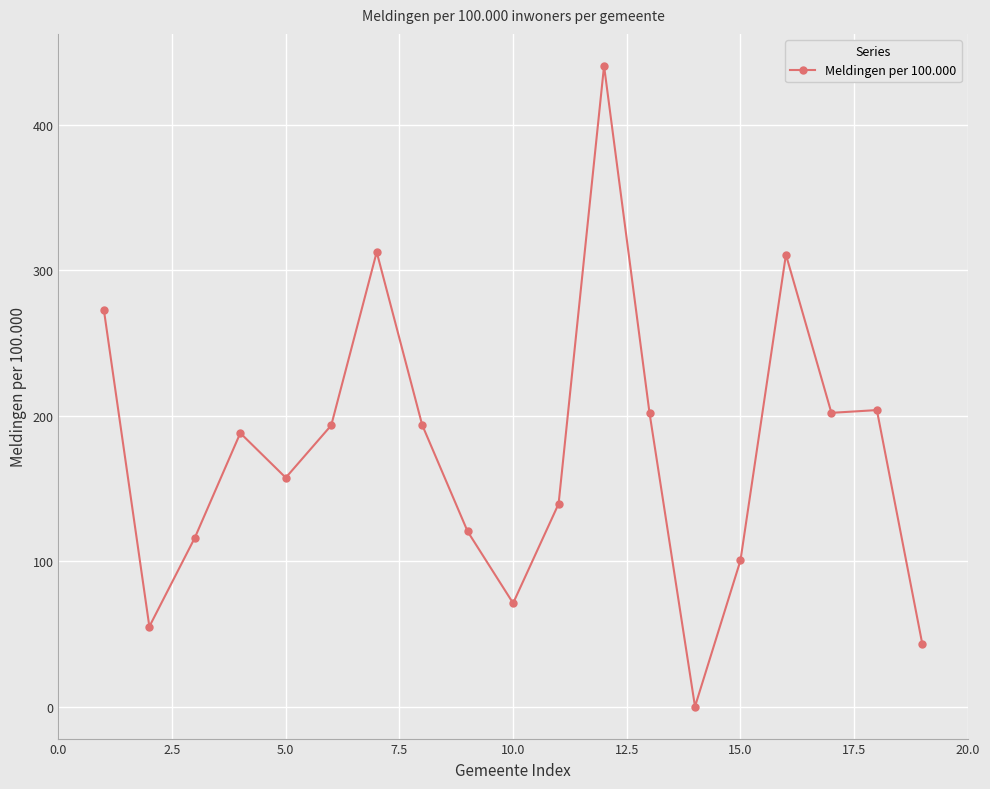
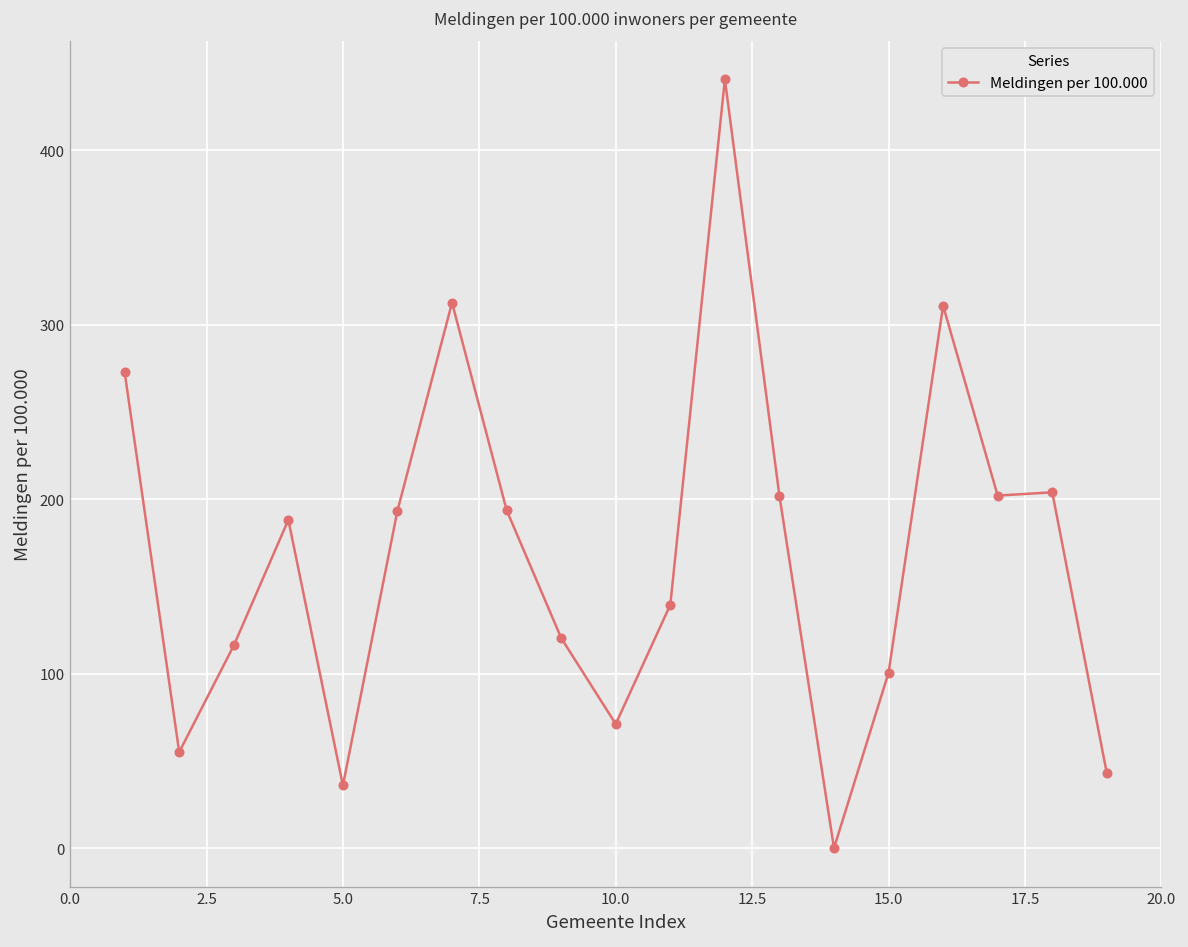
5.0: 157 -> 36
